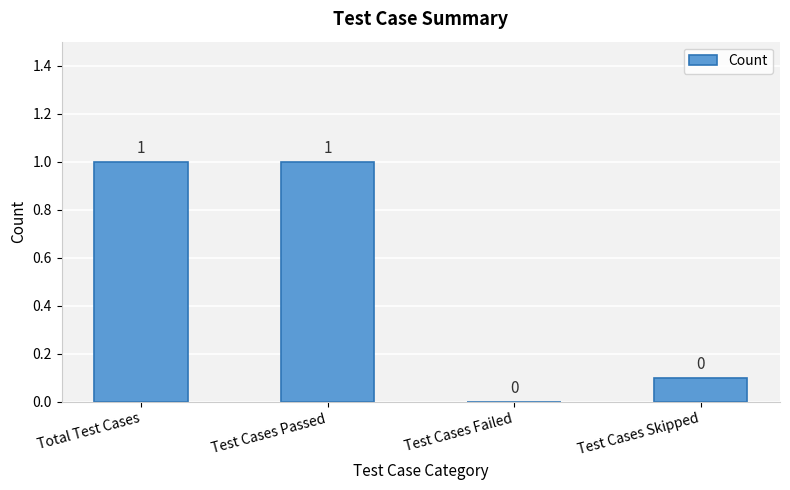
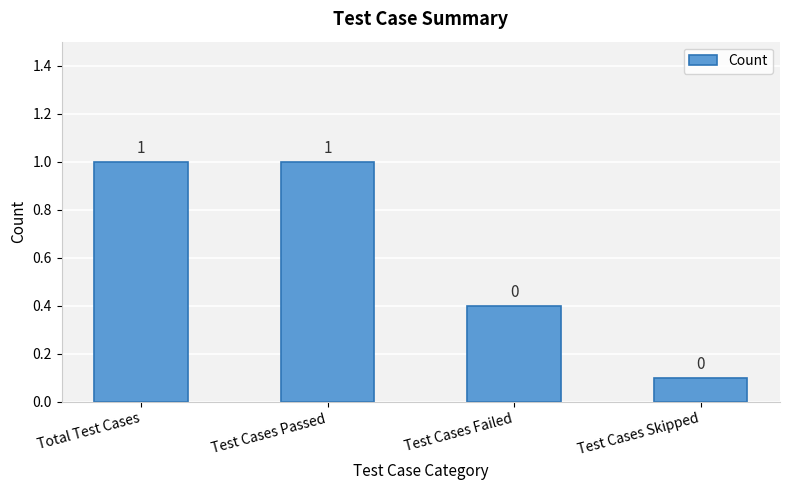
Test Cases Failed: 0.0 -> 0.4
